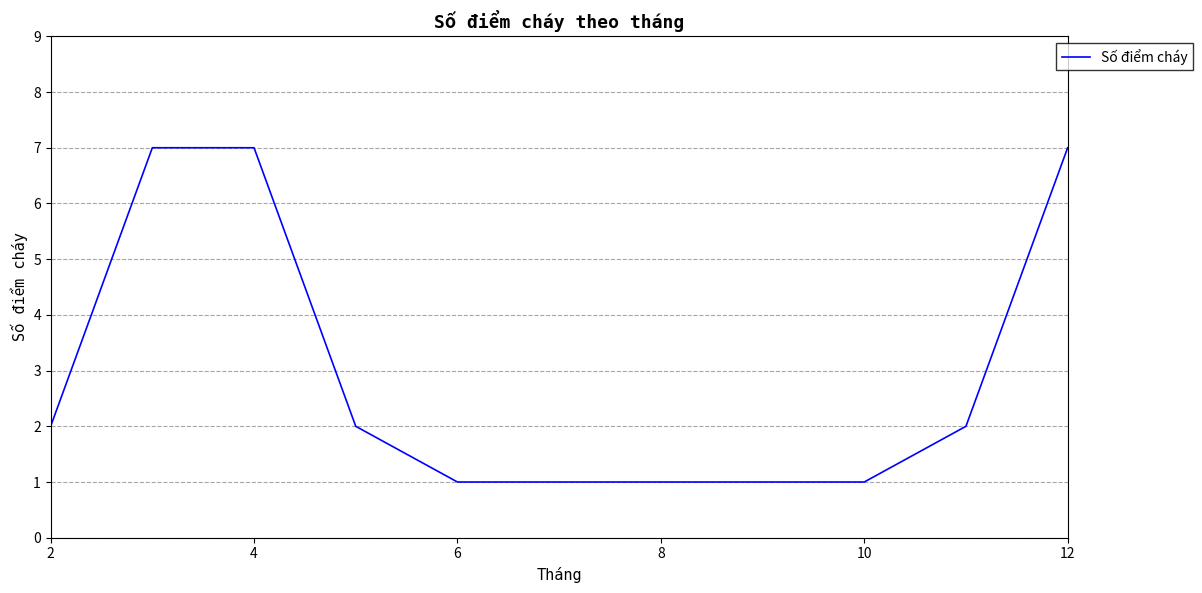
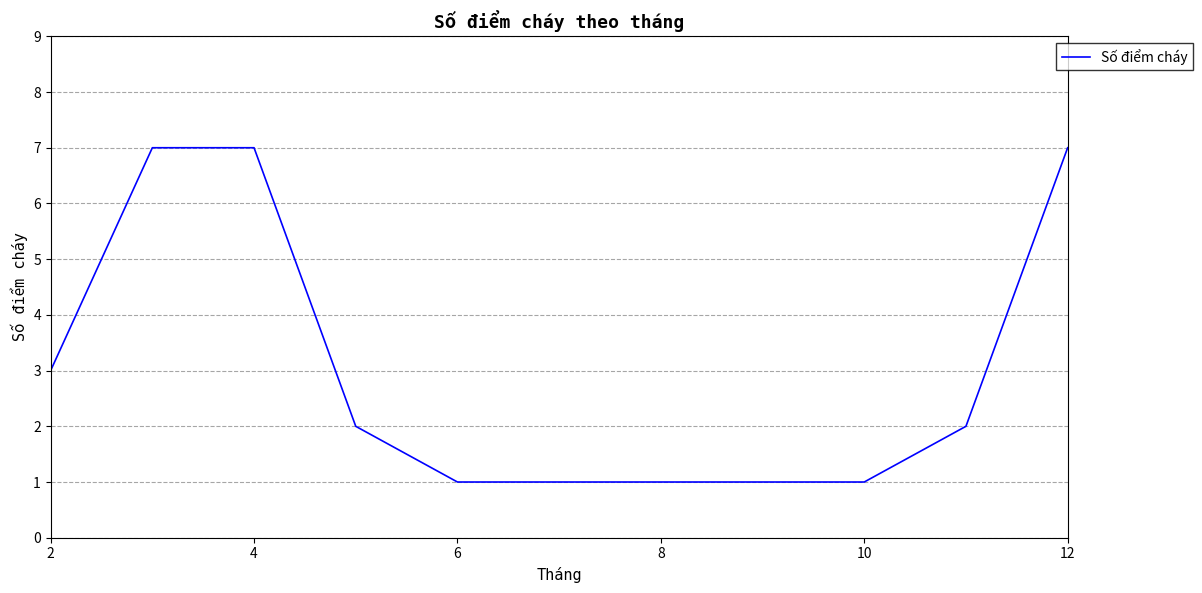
2: 2 -> 3
